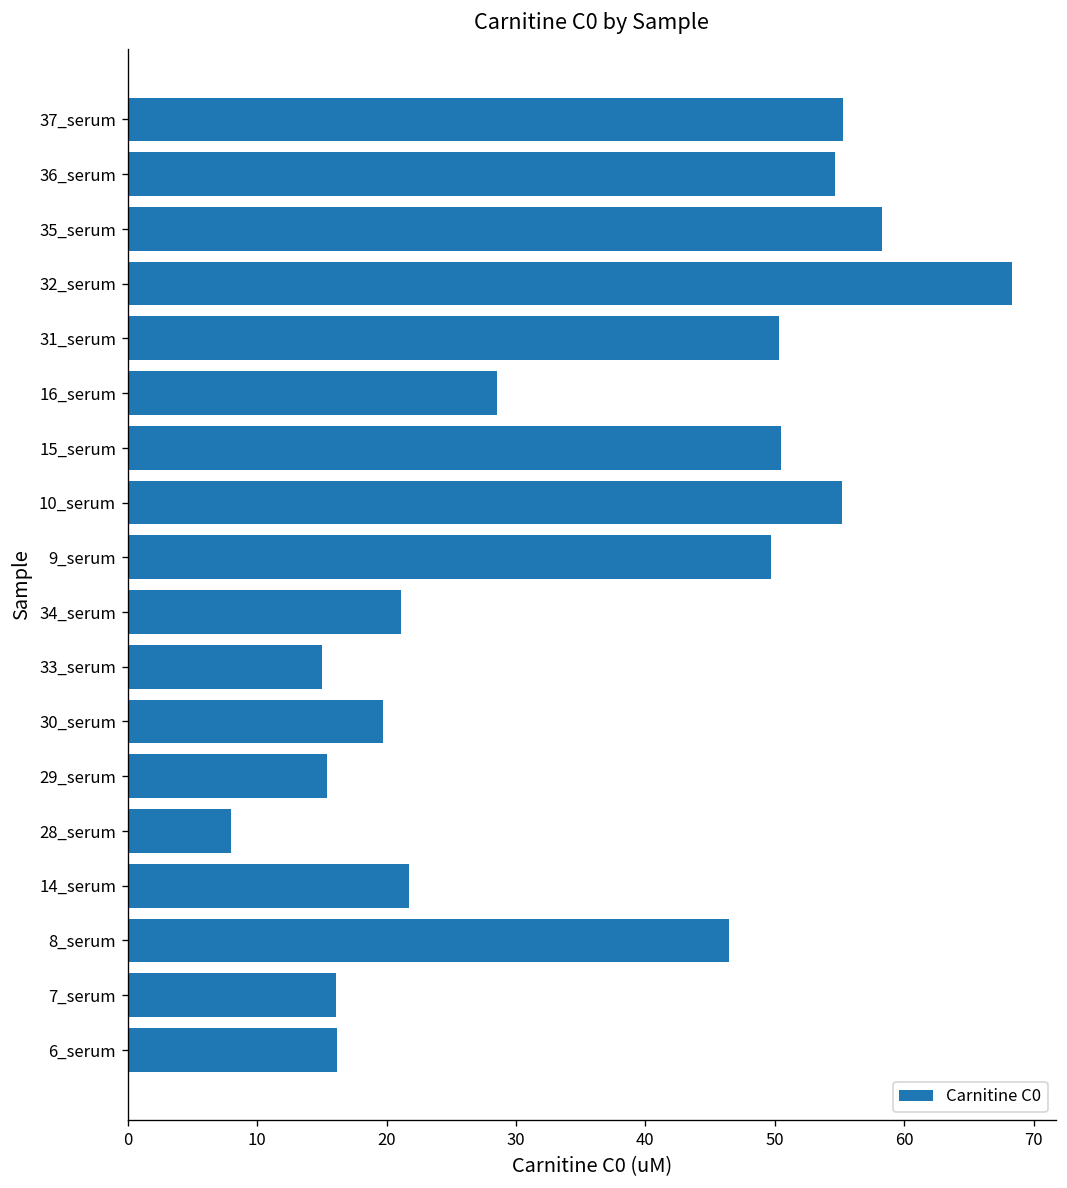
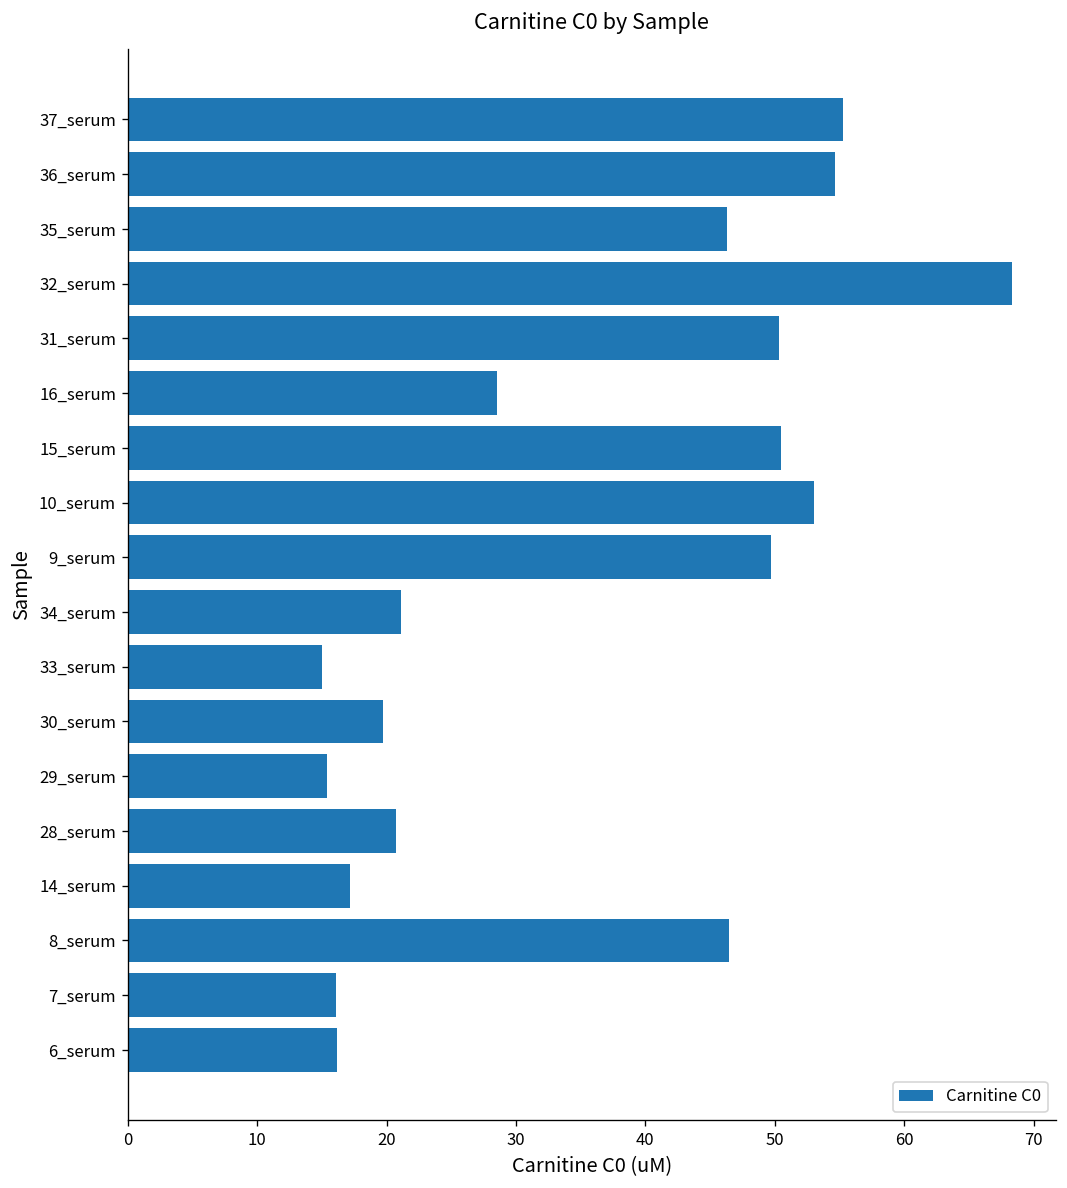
35_serum: 58.3 -> 46.3
10_serum: 55.2 -> 53.1
28_serum: 8.0 -> 20.7
14_serum: 21.8 -> 17.2
